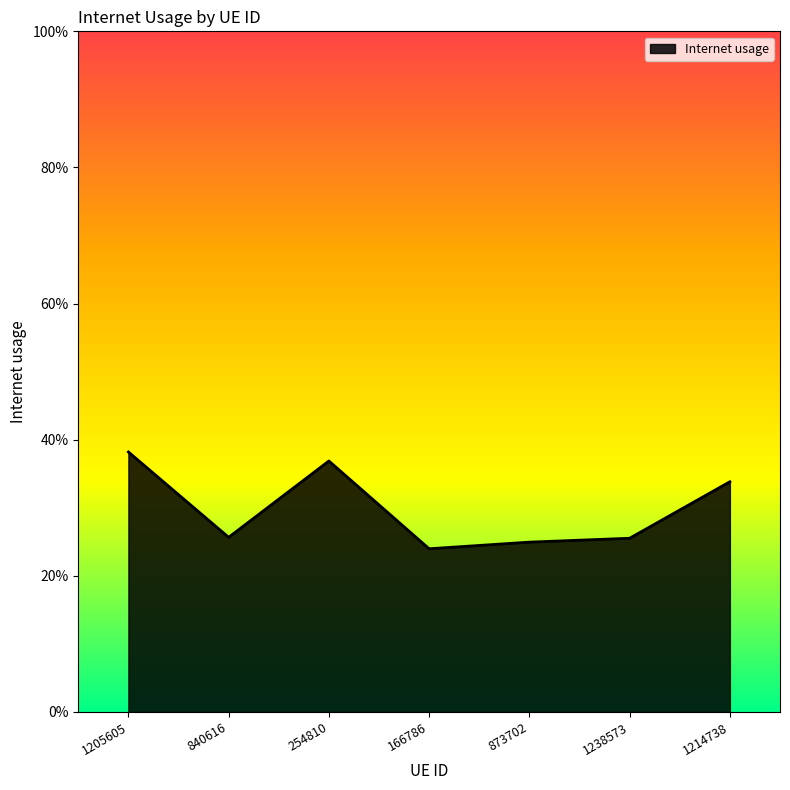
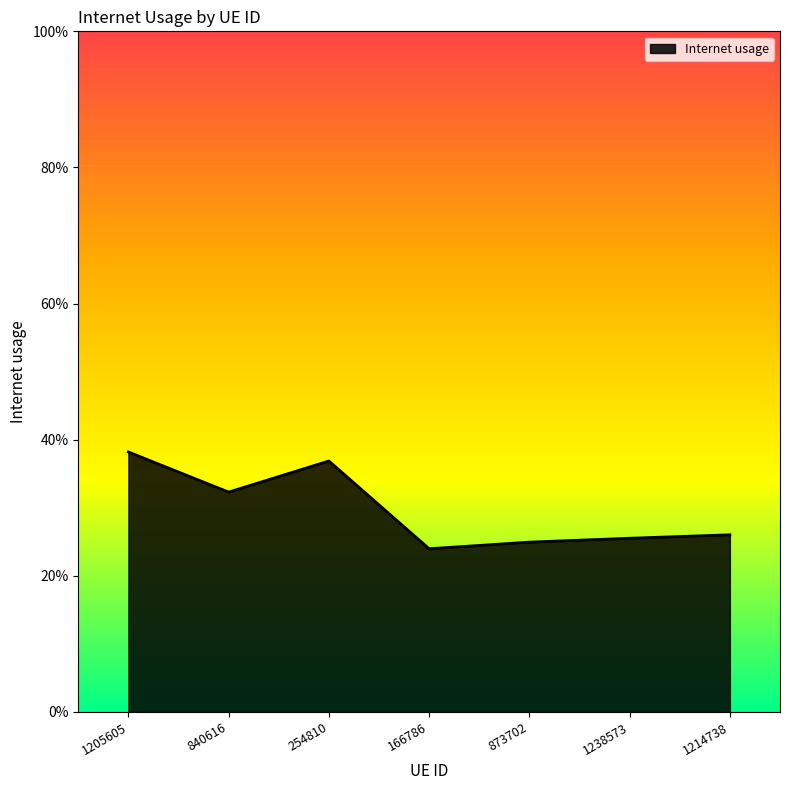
840616: 26% -> 32%
1214738: 34% -> 26%
